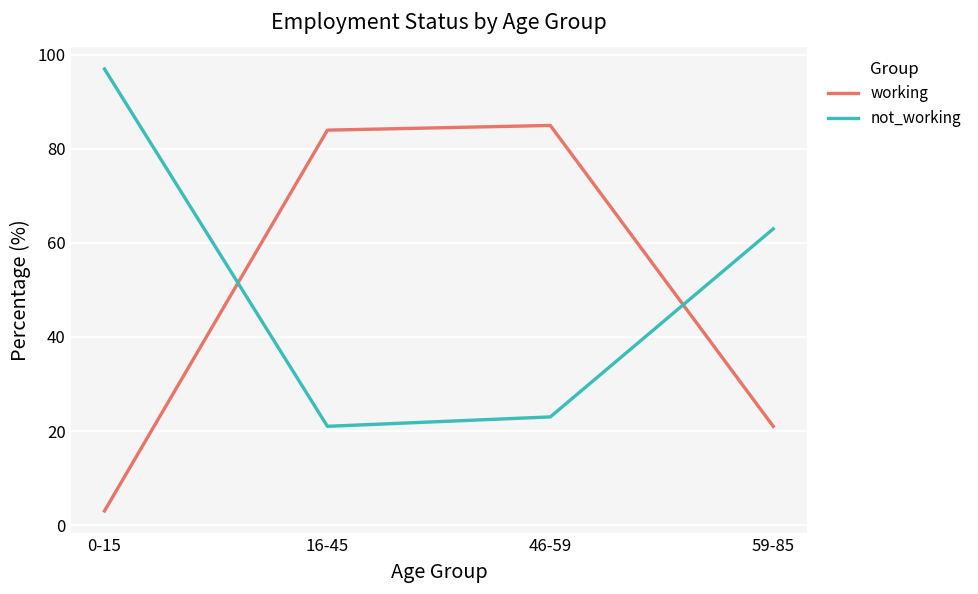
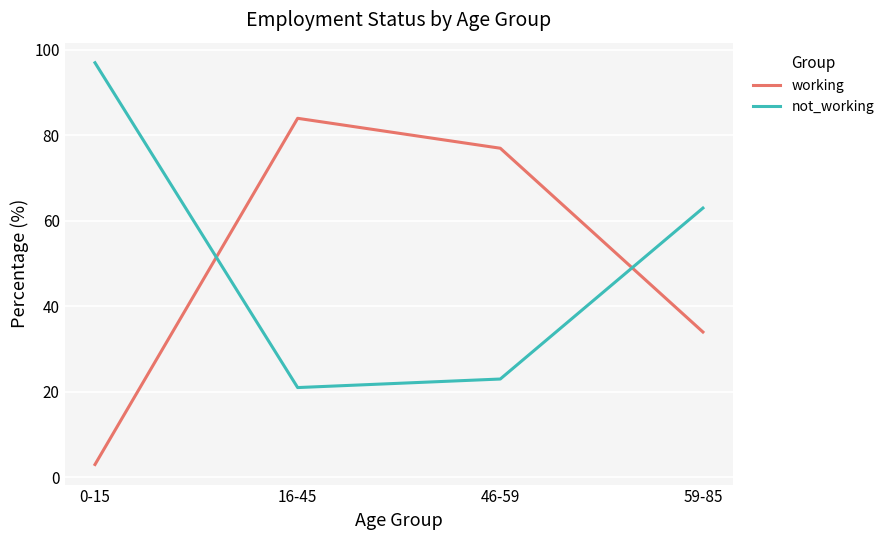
working, 46-59: 85 -> 77
working, 59-85: 21 -> 34
